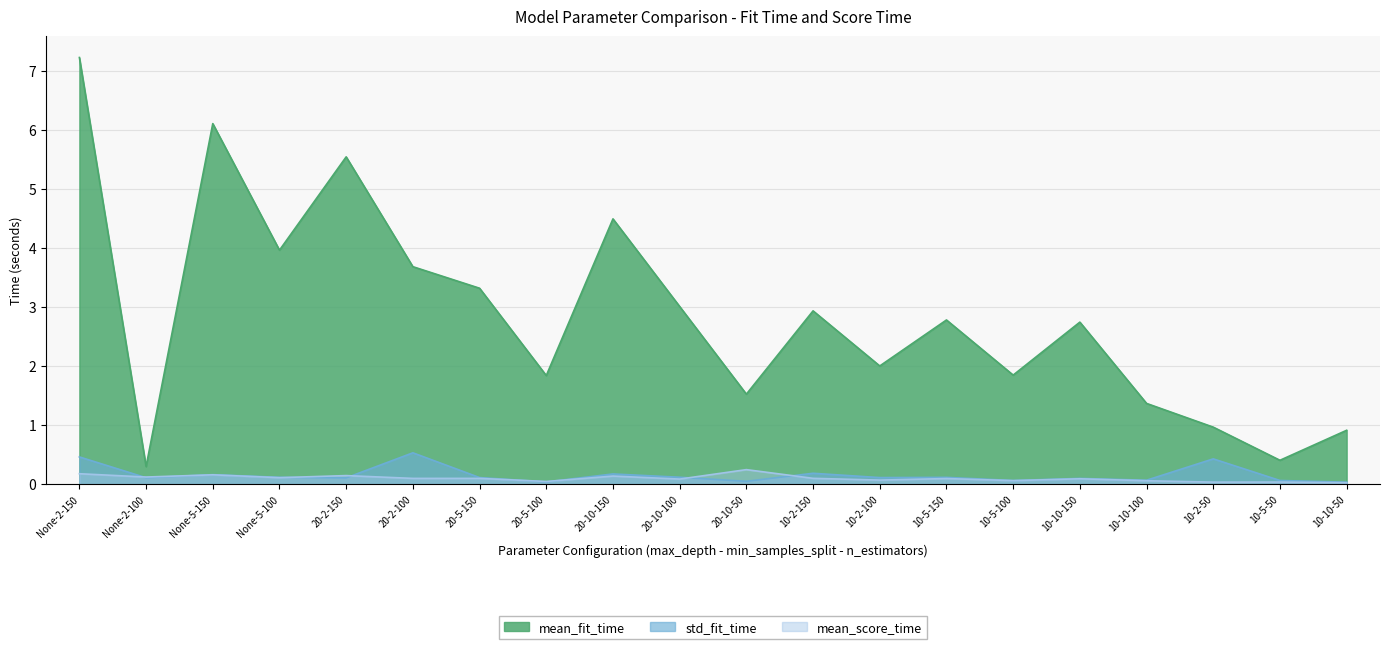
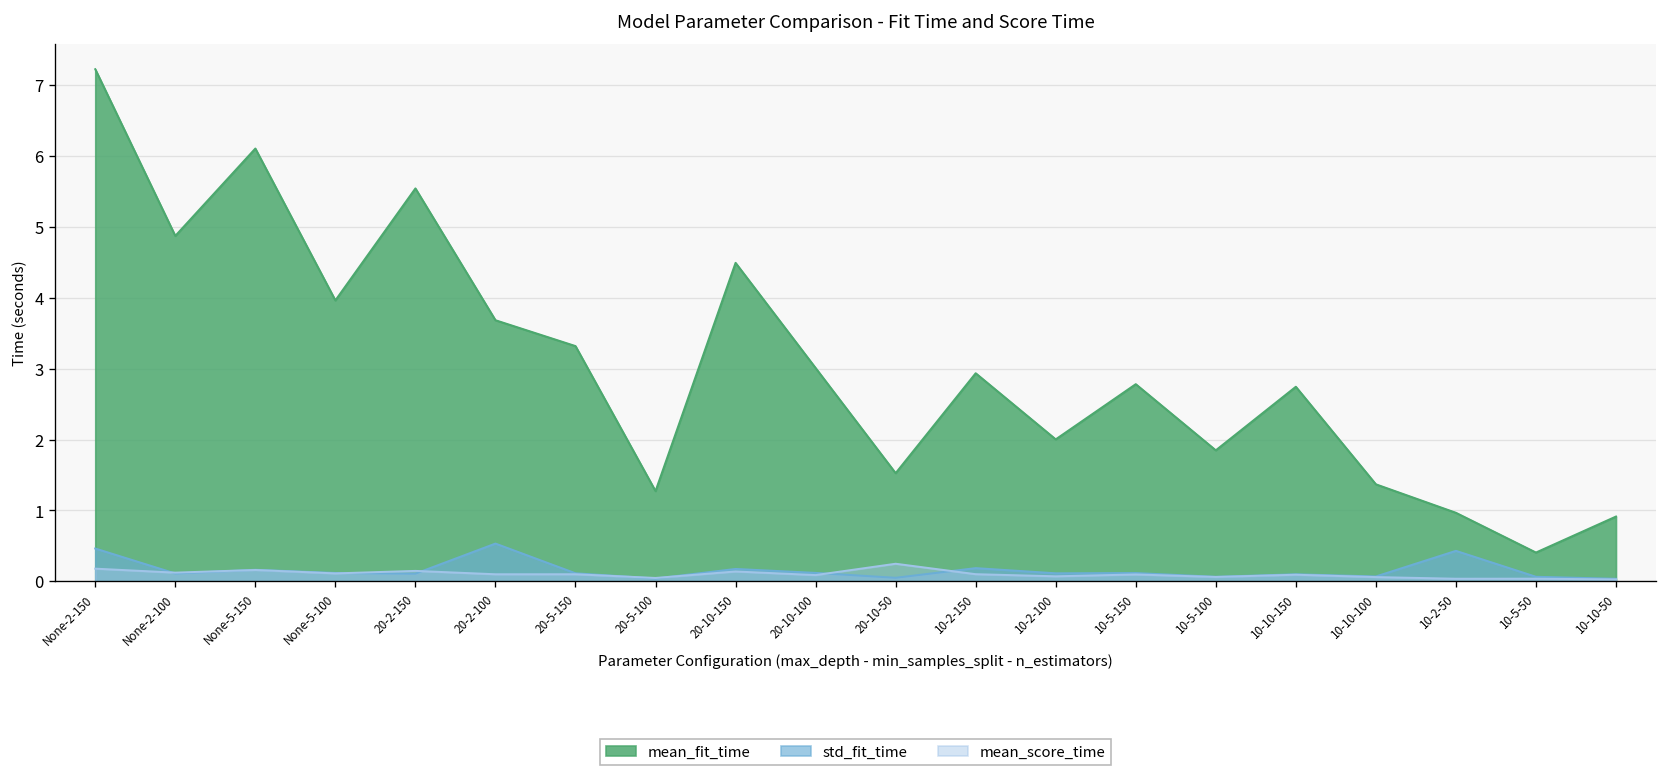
mean_fit_time, None-2-100: 0.3 -> 4.9
mean_fit_time, 20-5-100: 1.8 -> 1.3
